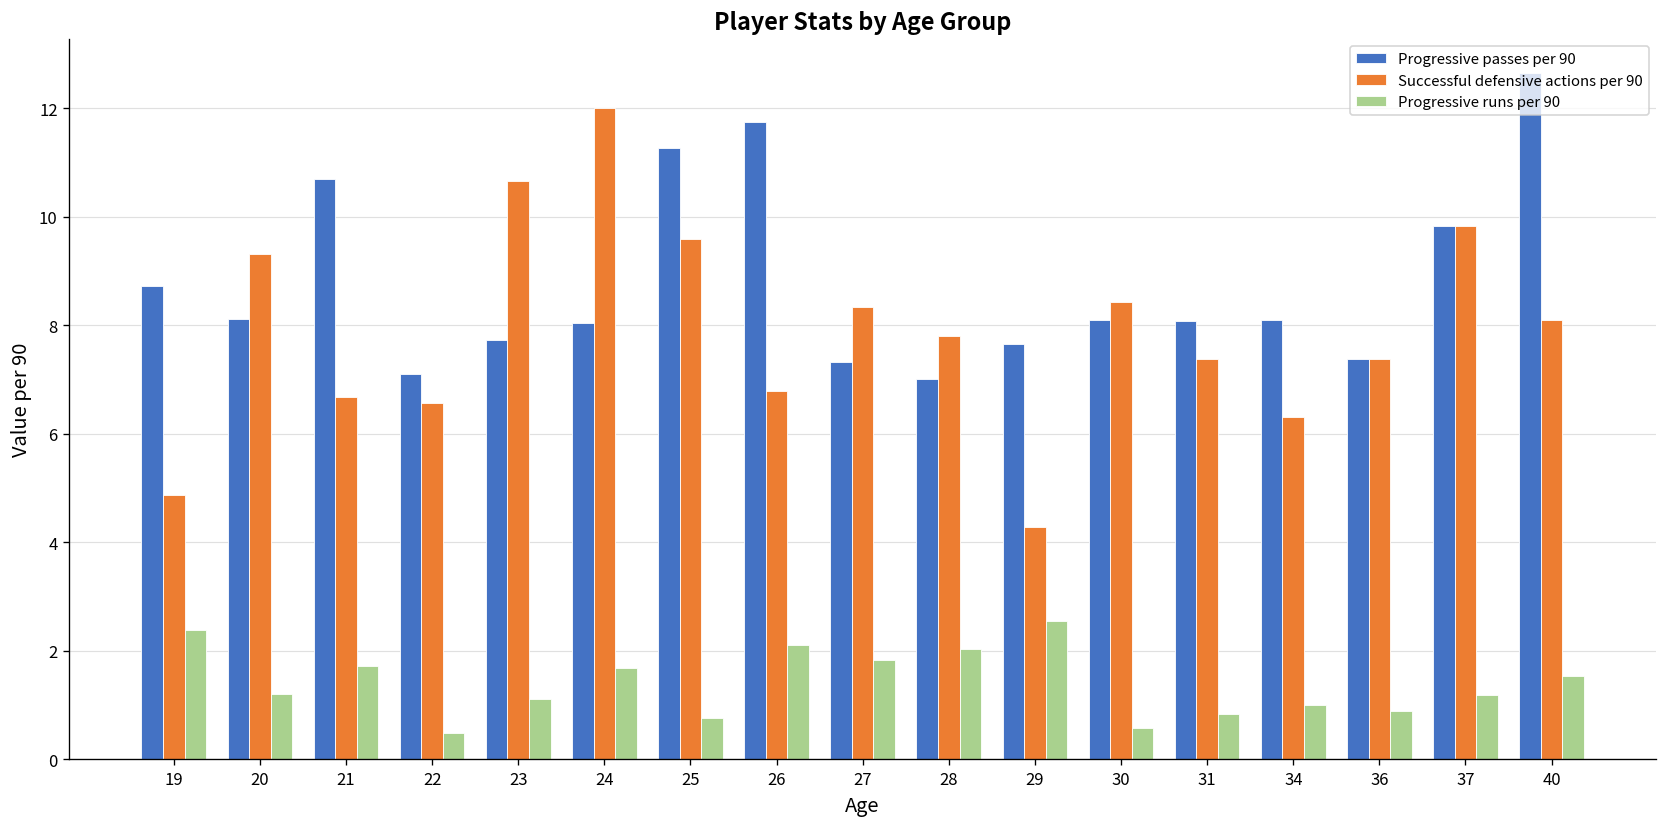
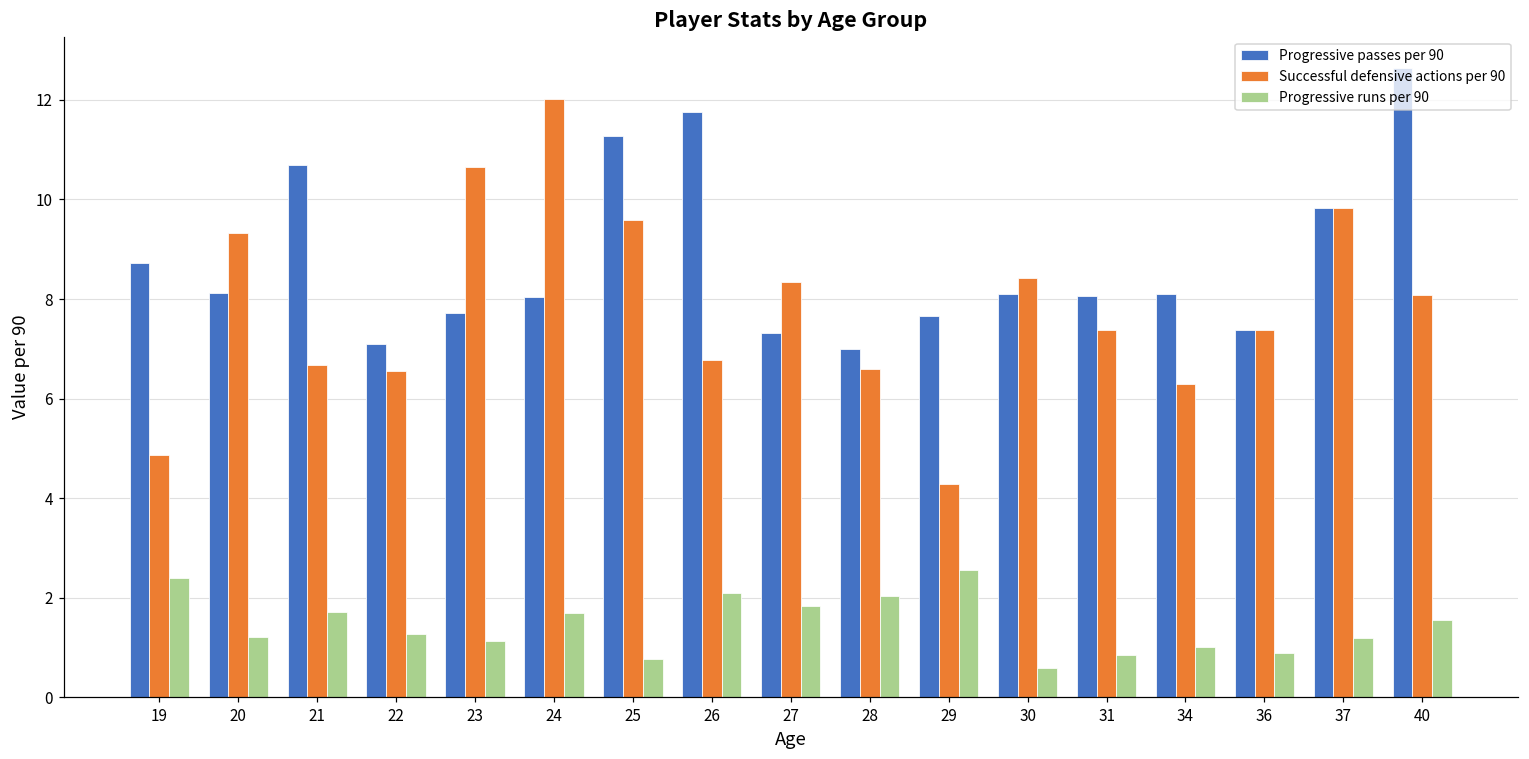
Progressive runs per 90, 22: 0.5 -> 1.3
Successful defensive actions per 90, 28: 7.8 -> 6.6
